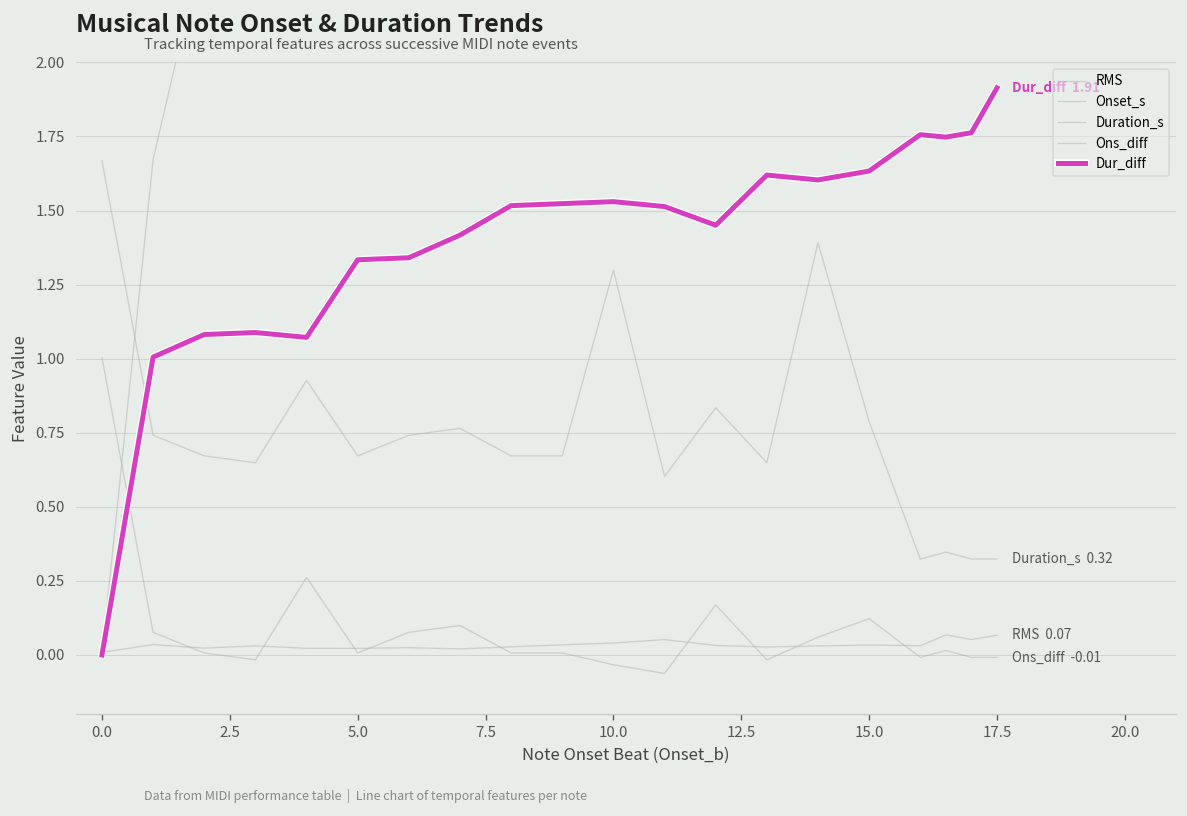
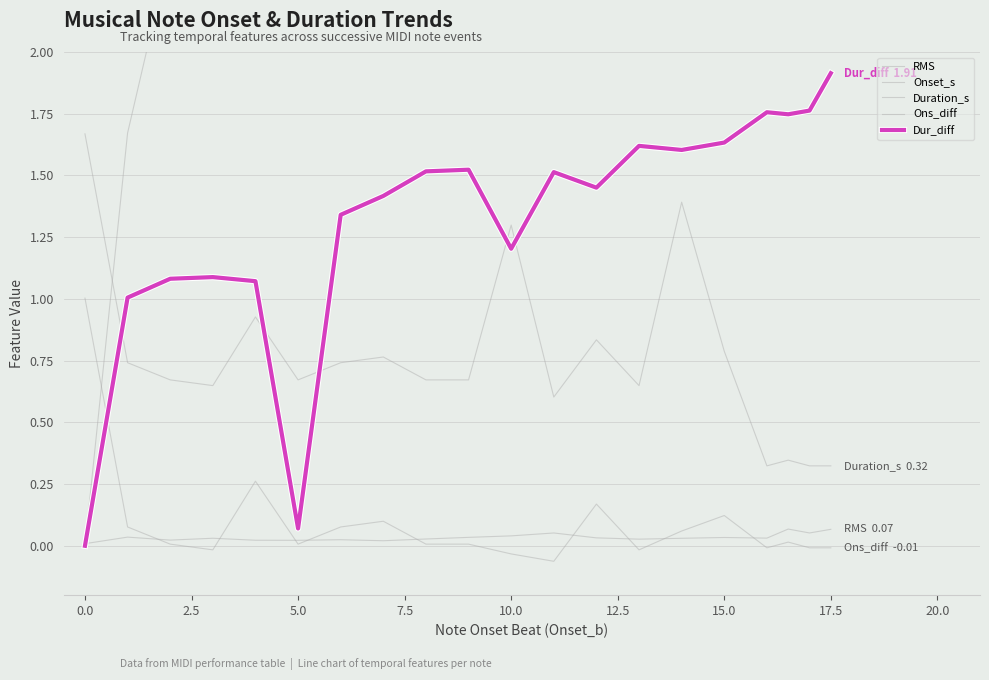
Dur_diff, 5.0: 1.33 -> 0.07
Dur_diff, 10.0: 1.53 -> 1.20
